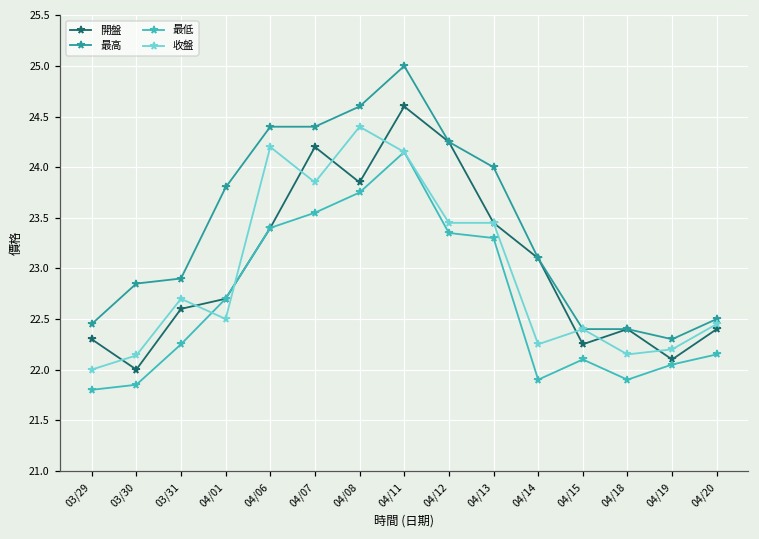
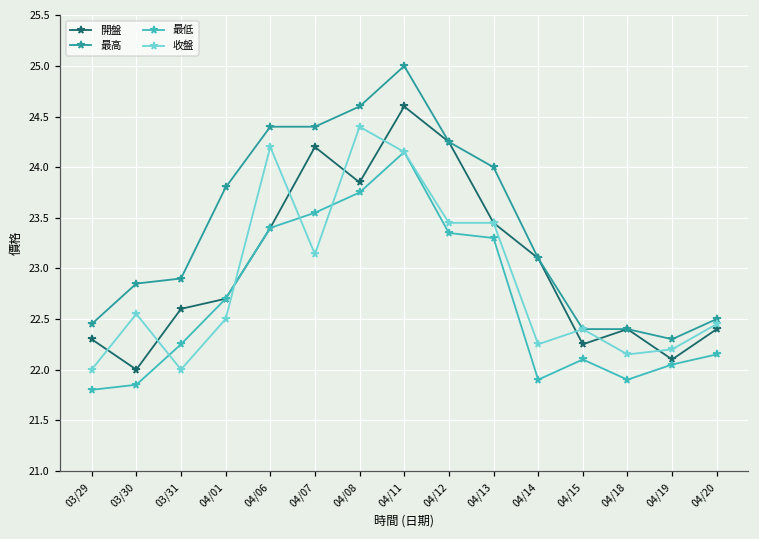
收盤, 03/30: 22.1 -> 22.6
收盤, 03/31: 22.7 -> 22.0
收盤, 04/07: 23.9 -> 23.1
